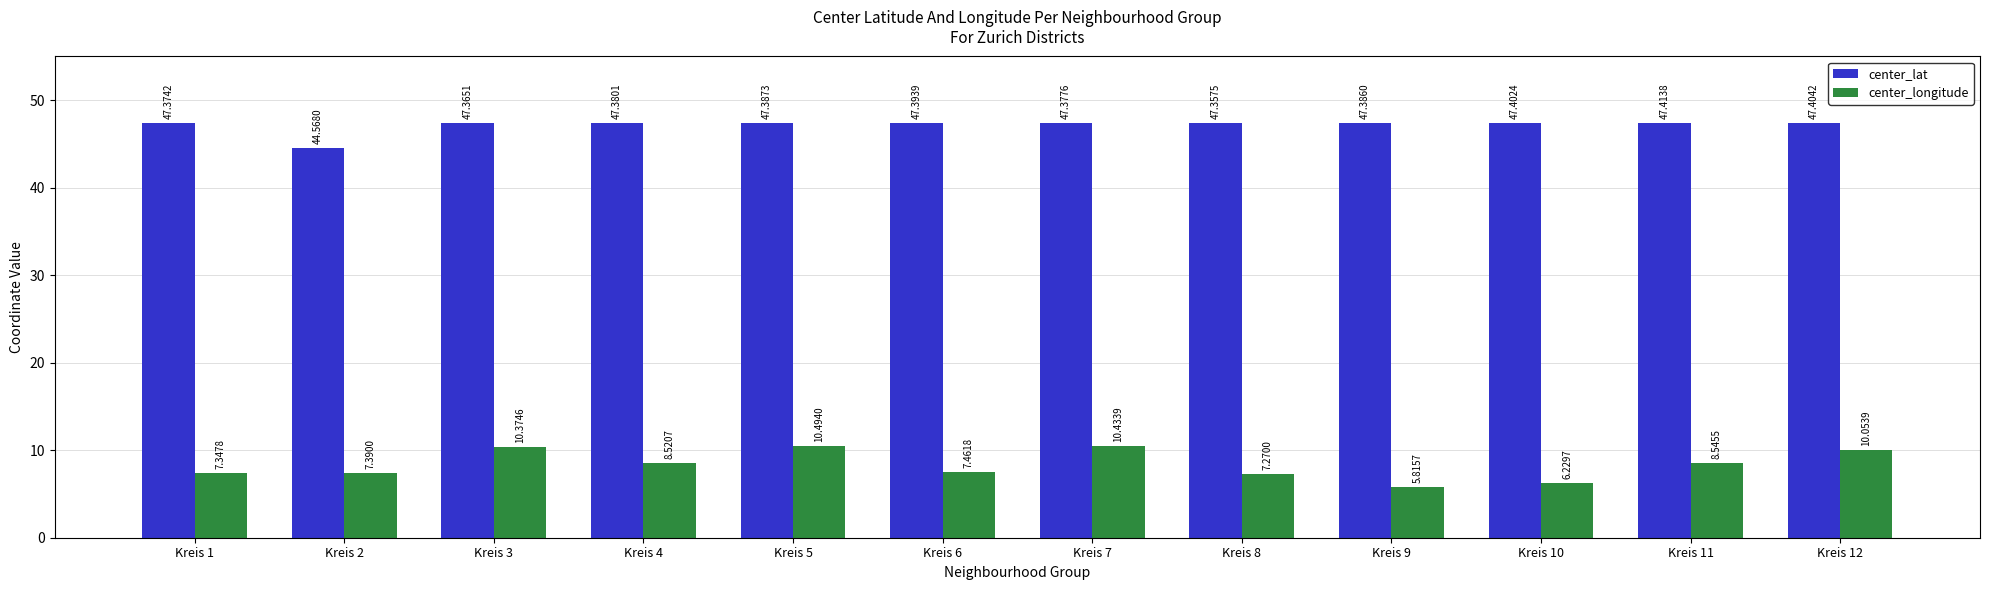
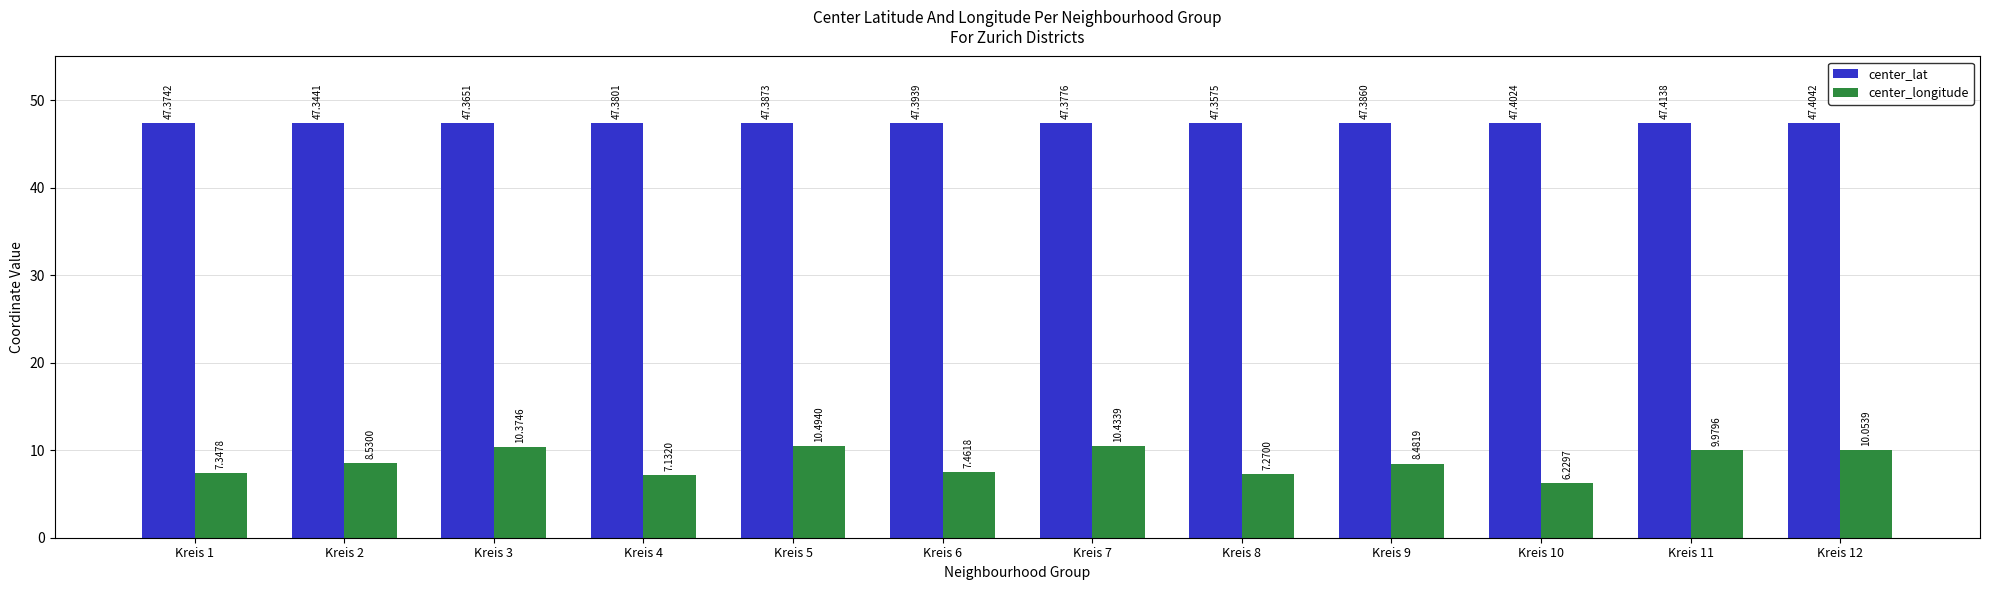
center_lat, Kreis 2: 44.5680 -> 47.3441
center_longitude, Kreis 2: 7.3900 -> 8.5300
center_longitude, Kreis 4: 8.5207 -> 7.1320
center_longitude, Kreis 9: 5.8157 -> 8.4819
center_longitude, Kreis 11: 8.5455 -> 9.9796
